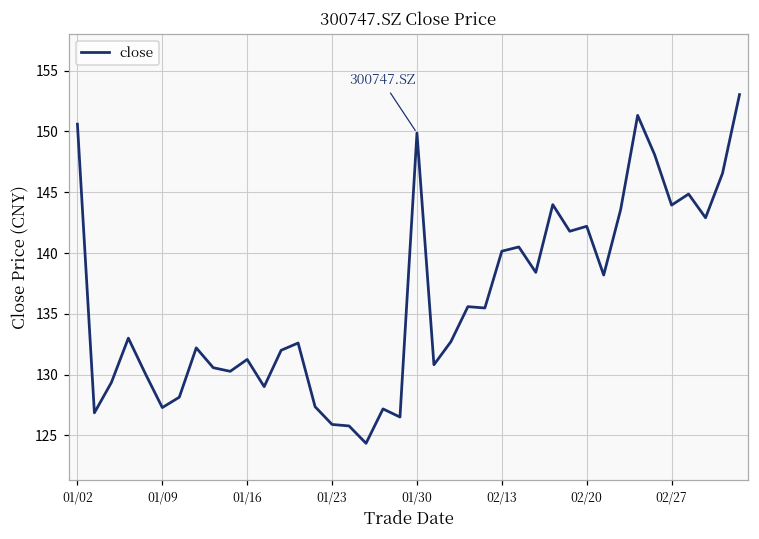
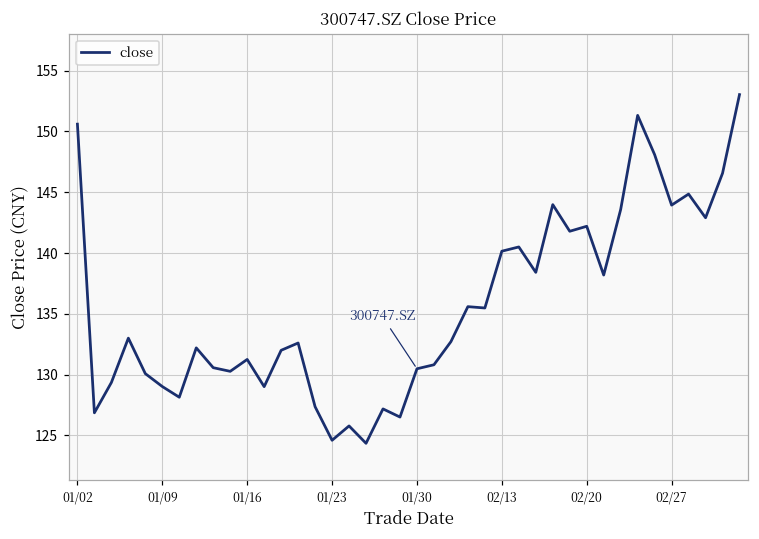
01/09: 127.3 -> 129.0
01/23: 125.9 -> 124.6
01/30: 149.9 -> 130.5
